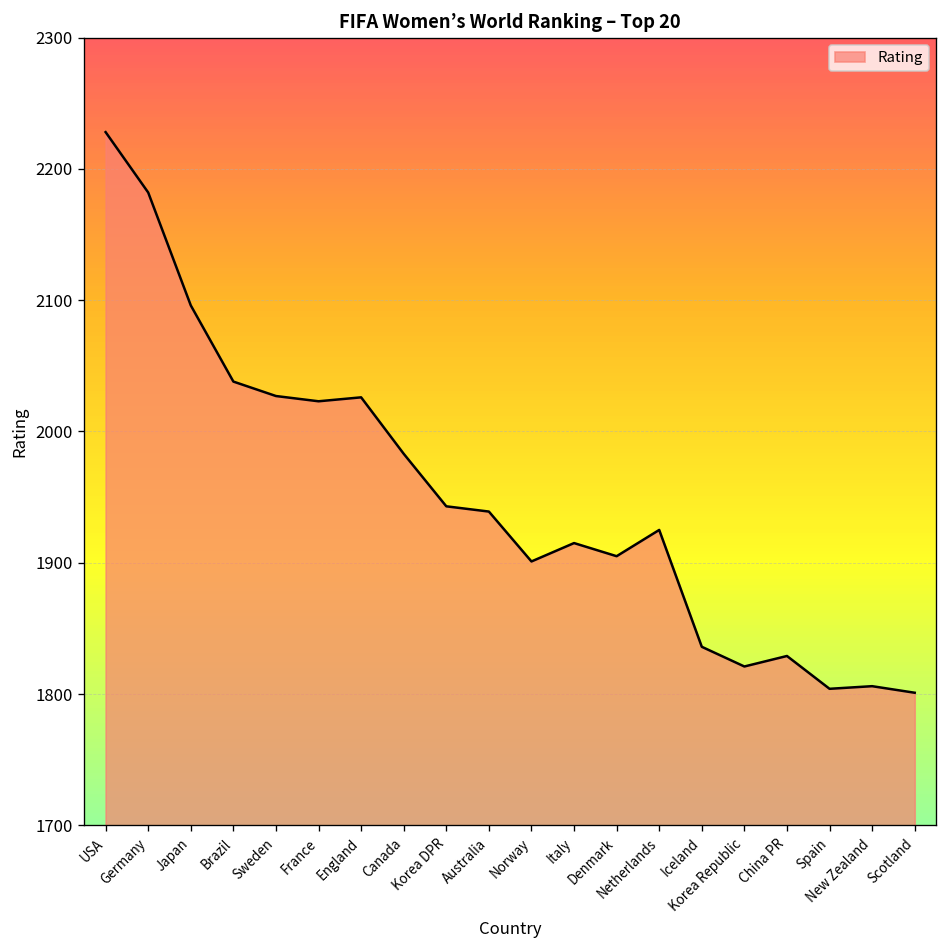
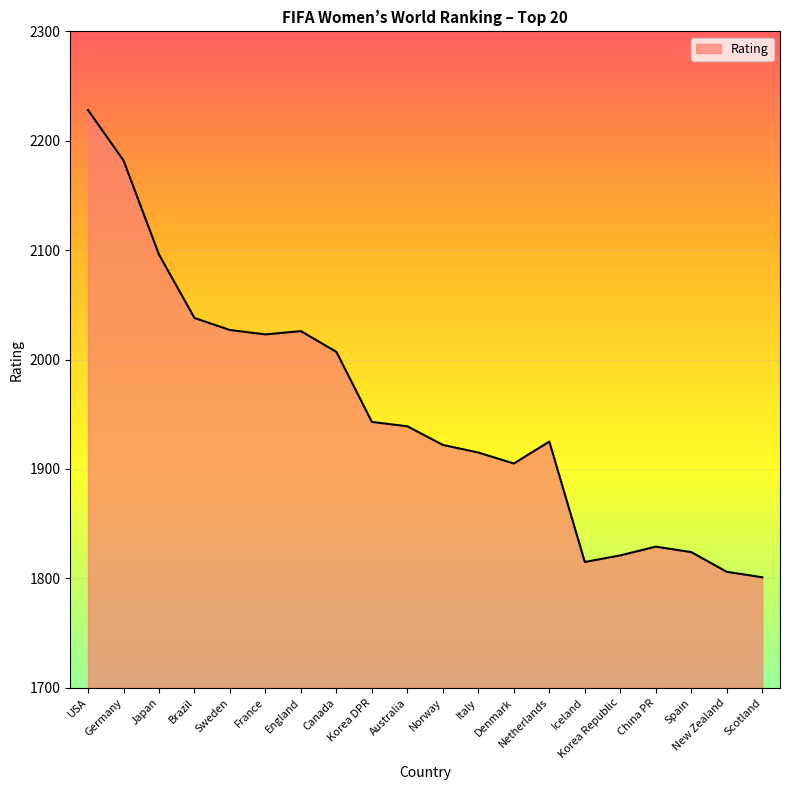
Canada: 1983 -> 2007
Norway: 1901 -> 1922
Iceland: 1836 -> 1815
Spain: 1804 -> 1824
